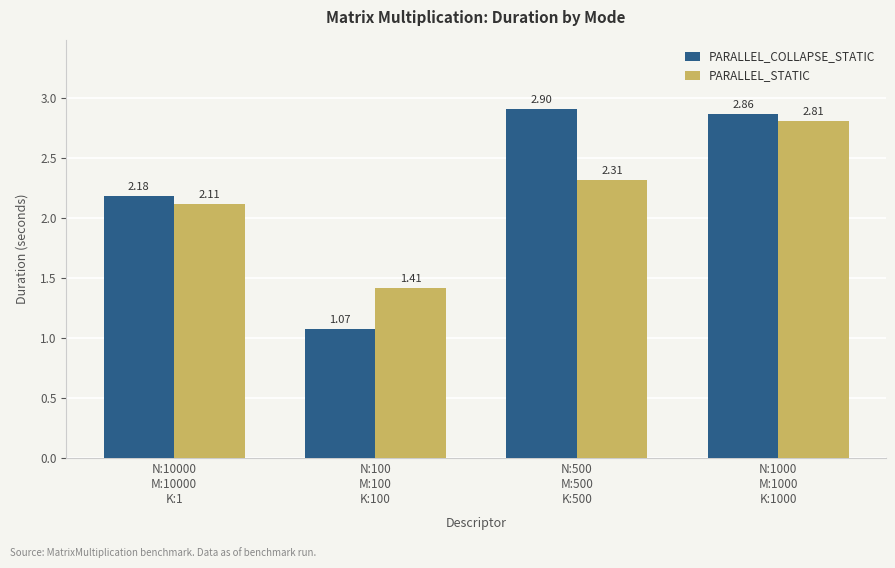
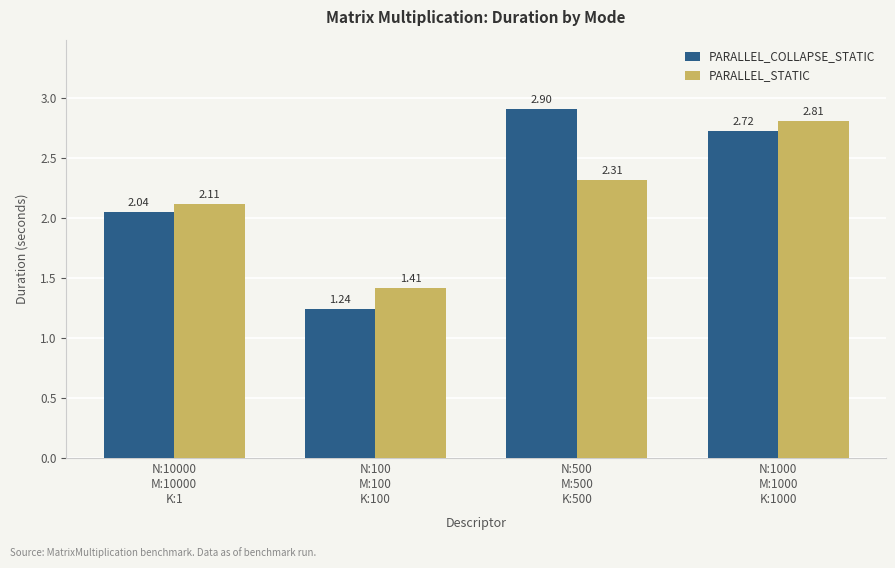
PARALLEL_COLLAPSE_STATIC, N:10000 M:10000 K:1: 2.18 -> 2.04
PARALLEL_COLLAPSE_STATIC, N:100 M:100 K:100: 1.07 -> 1.24
PARALLEL_COLLAPSE_STATIC, N:1000 M:1000 K:1000: 2.86 -> 2.72
